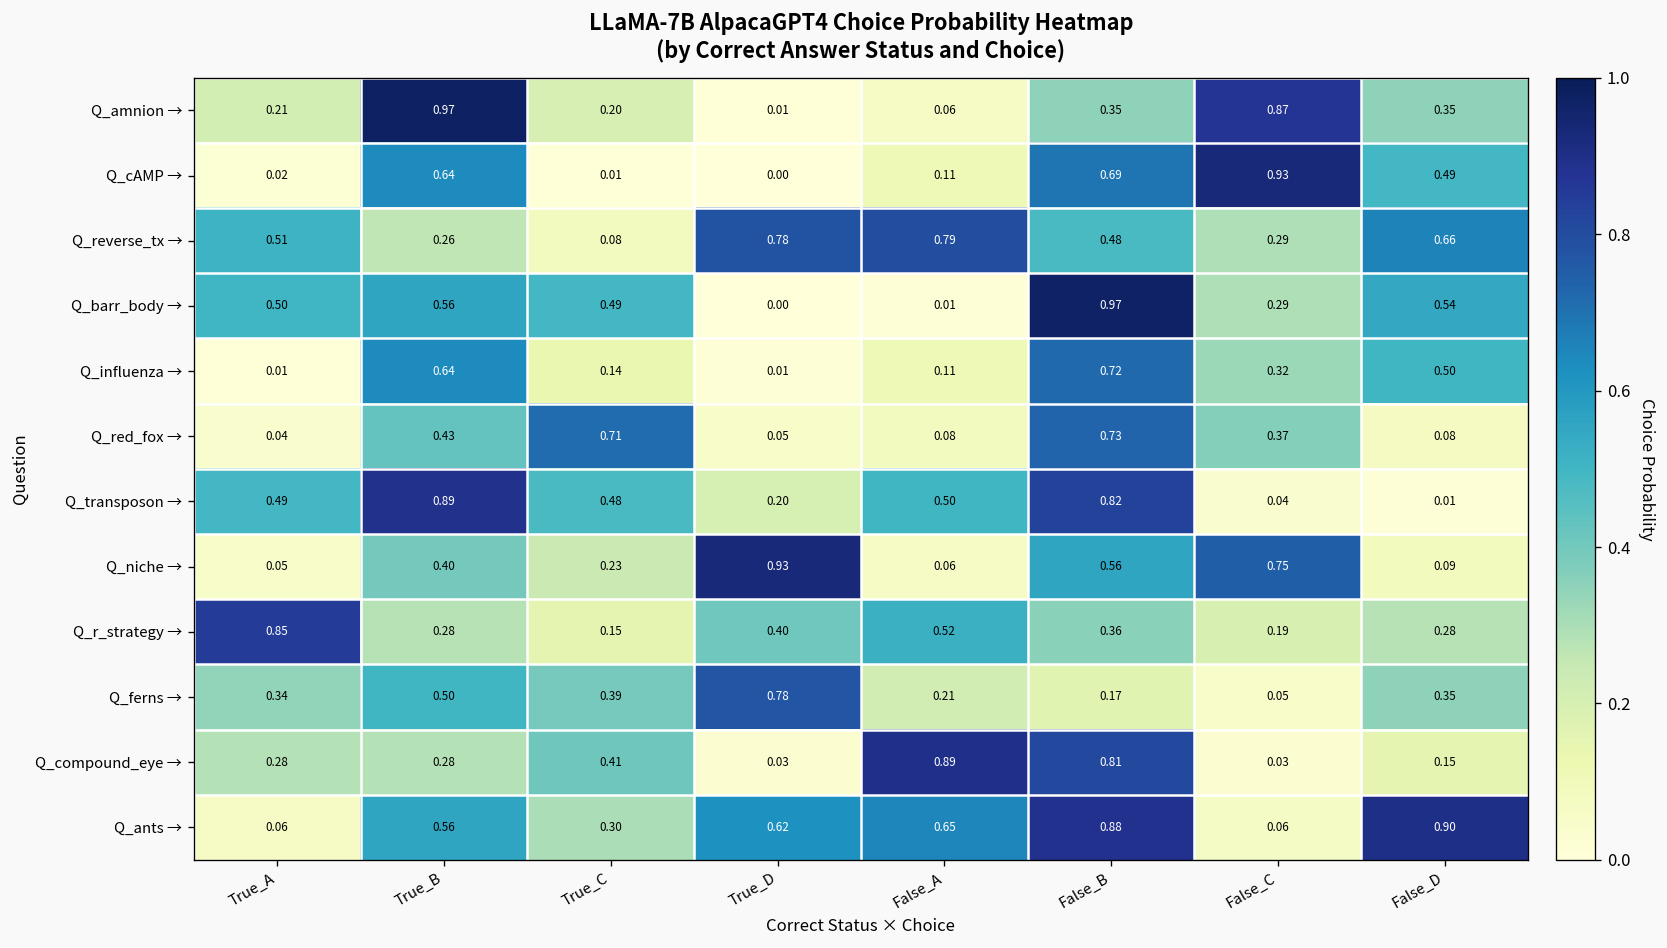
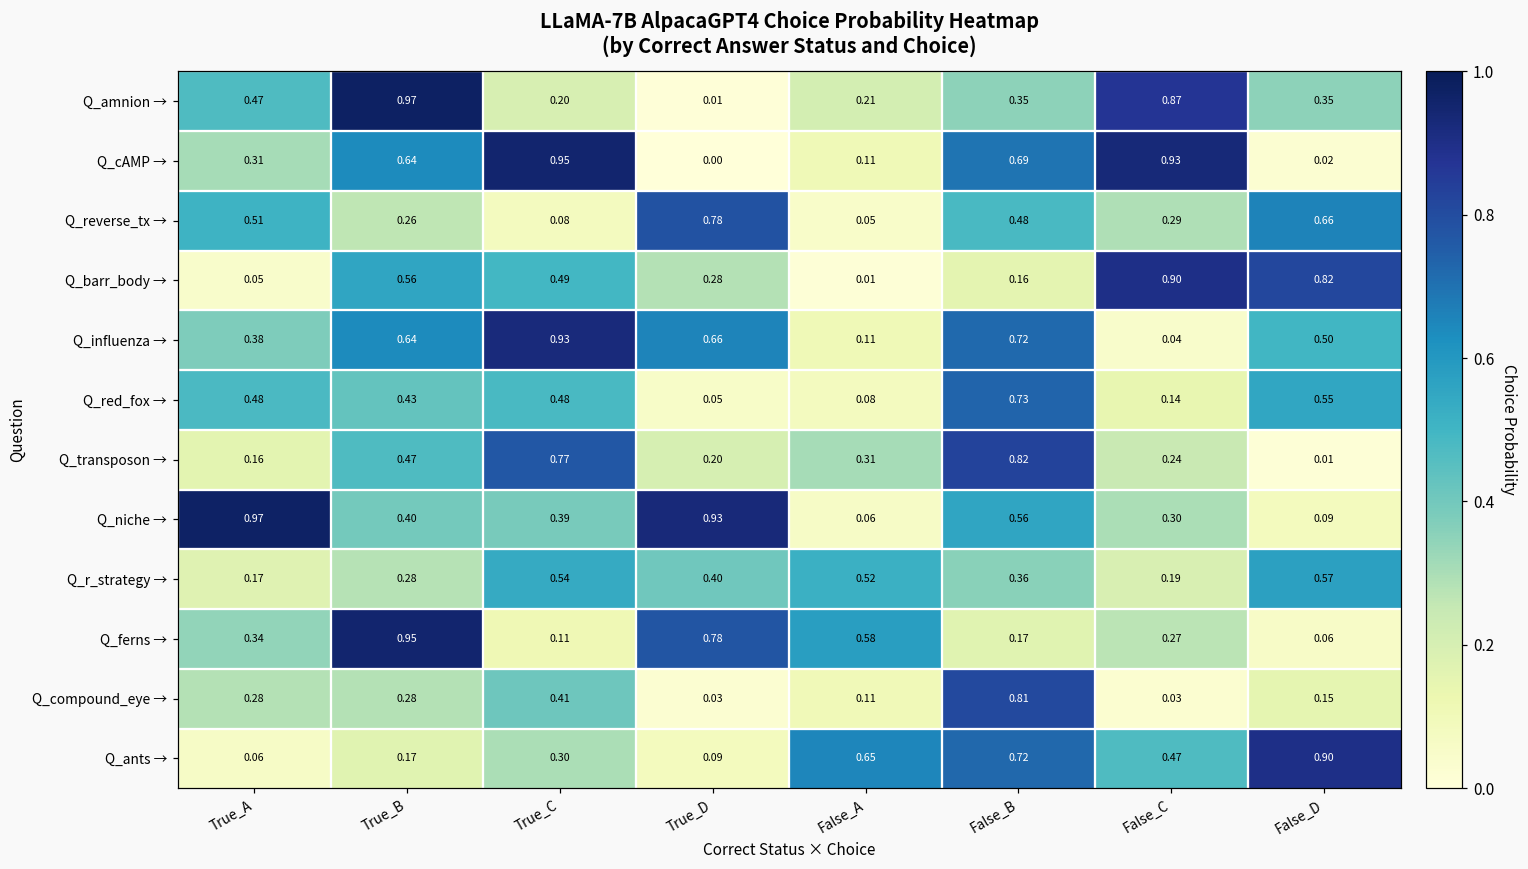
Q_amnion →, True_A: 0.21 -> 0.47
Q_amnion →, False_A: 0.06 -> 0.21
Q_cAMP →, True_A: 0.02 -> 0.31
Q_cAMP →, True_C: 0.01 -> 0.95
Q_cAMP →, False_D: 0.49 -> 0.02
Q_reverse_tx →, False_A: 0.79 -> 0.05
Q_barr_body →, True_A: 0.50 -> 0.05
Q_barr_body →, True_D: 0.00 -> 0.28
Q_barr_body →, False_B: 0.97 -> 0.16
Q_barr_body →, False_C: 0.29 -> 0.90
Q_barr_body →, False_D: 0.54 -> 0.82
Q_influenza →, True_A: 0.01 -> 0.38
Q_influenza →, True_C: 0.14 -> 0.93
Q_influenza →, True_D: 0.01 -> 0.66
Q_influenza →, False_C: 0.32 -> 0.04
Q_red_fox →, True_A: 0.04 -> 0.48
Q_red_fox →, True_C: 0.71 -> 0.48
Q_red_fox →, False_C: 0.37 -> 0.14
Q_red_fox →, False_D: 0.08 -> 0.55
Q_transposon →, True_A: 0.49 -> 0.16
Q_transposon →, True_B: 0.89 -> 0.47
Q_transposon →, True_C: 0.48 -> 0.77
Q_transposon →, False_A: 0.50 -> 0.31
Q_transposon →, False_C: 0.04 -> 0.24
Q_niche →, True_A: 0.05 -> 0.97
Q_niche →, True_C: 0.23 -> 0.39
Q_niche →, False_C: 0.75 -> 0.30
Q_r_strategy →, True_A: 0.85 -> 0.17
Q_r_strategy →, True_C: 0.15 -> 0.54
Q_r_strategy →, False_D: 0.28 -> 0.57
Q_ferns →, True_B: 0.50 -> 0.95
Q_ferns →, True_C: 0.39 -> 0.11
Q_ferns →, False_A: 0.21 -> 0.58
Q_ferns →, False_C: 0.05 -> 0.27
Q_ferns →, False_D: 0.35 -> 0.06
Q_compound_eye →, False_A: 0.89 -> 0.11
Q_ants →, True_B: 0.56 -> 0.17
Q_ants →, True_D: 0.62 -> 0.09
Q_ants →, False_B: 0.88 -> 0.72
Q_ants →, False_C: 0.06 -> 0.47
